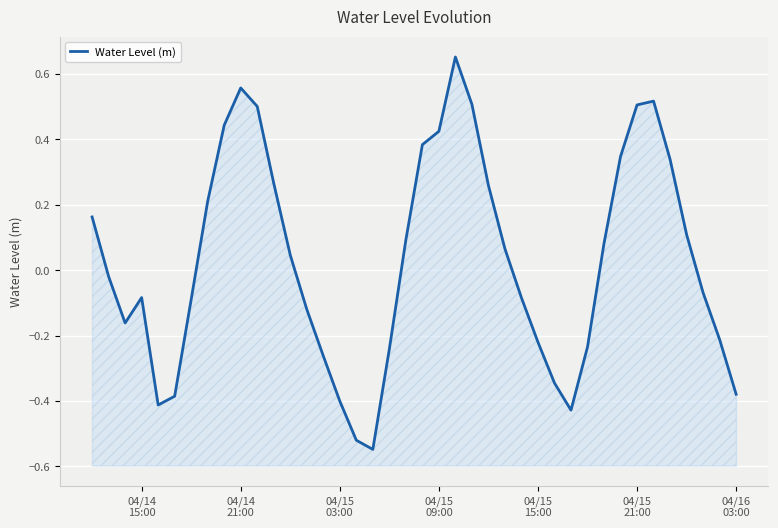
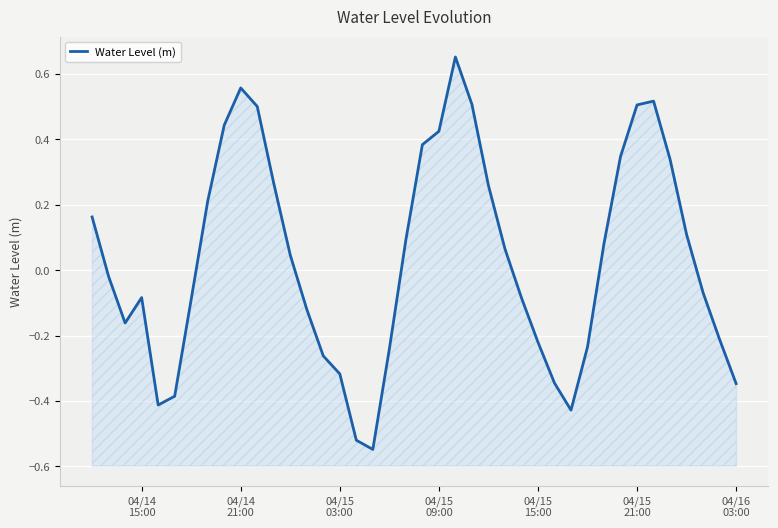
04/15 03:00: -0.40 -> -0.32
04/16 03:00: -0.38 -> -0.35
